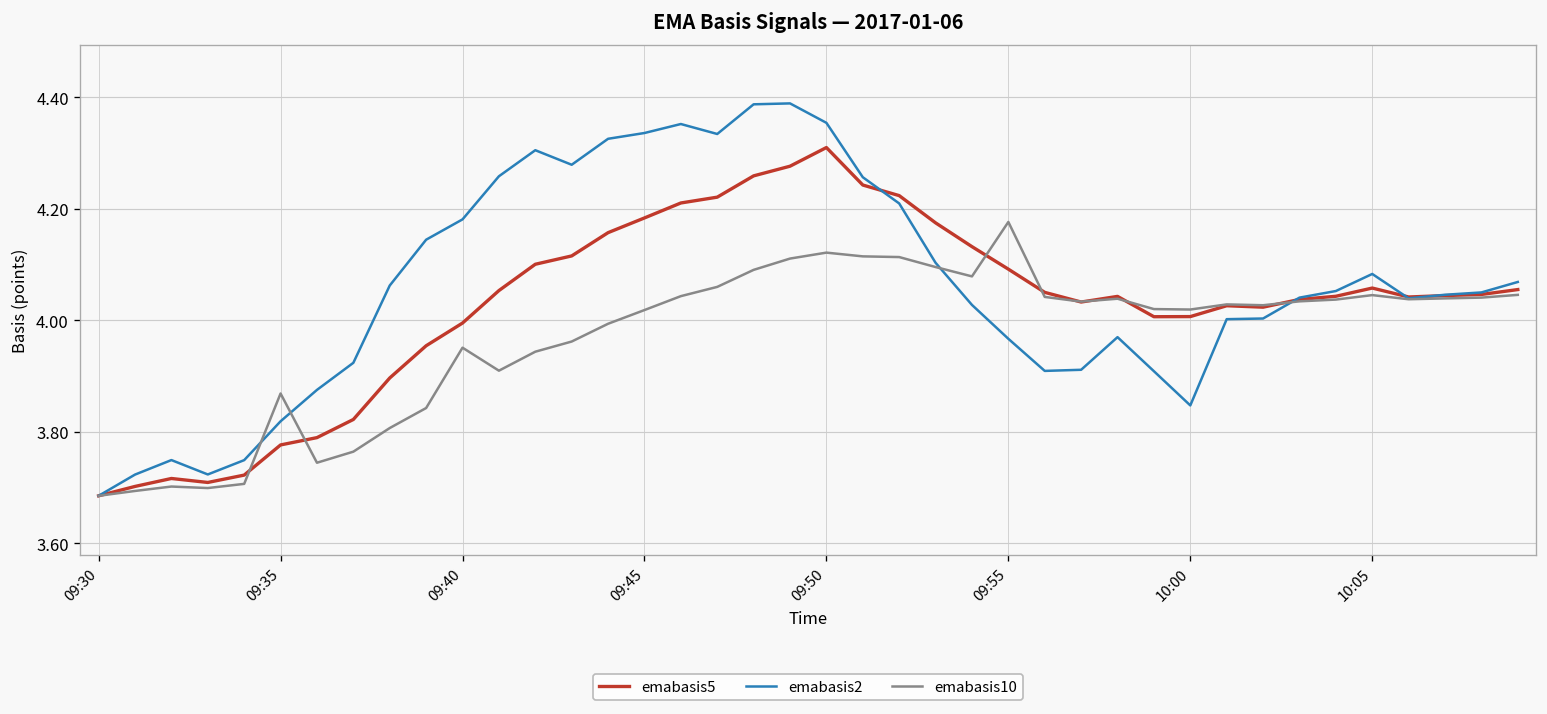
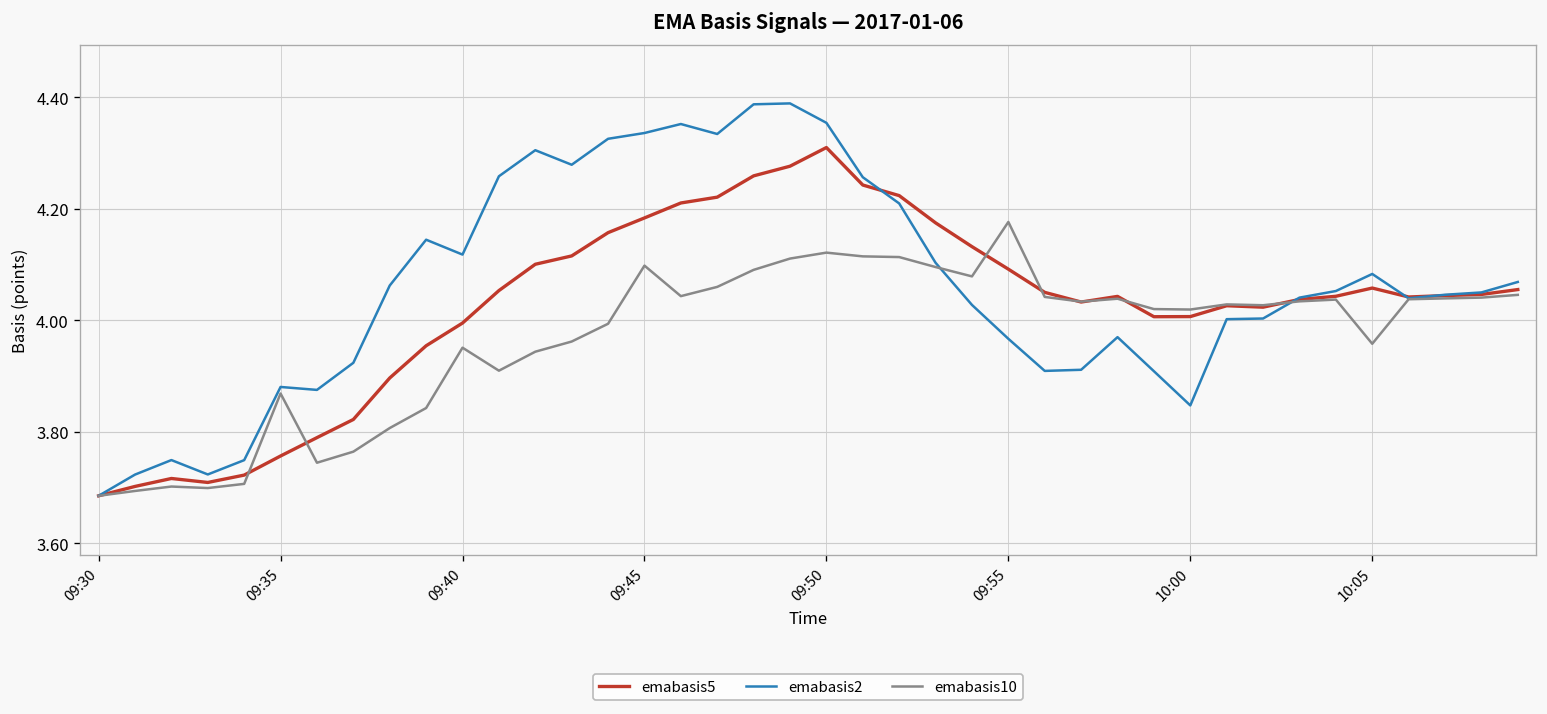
emabasis5, 09:35: 3.78 -> 3.76
emabasis2, 09:35: 3.82 -> 3.88
emabasis2, 09:40: 4.18 -> 4.12
emabasis10, 09:45: 4.02 -> 4.10
emabasis10, 10:05: 4.05 -> 3.96
